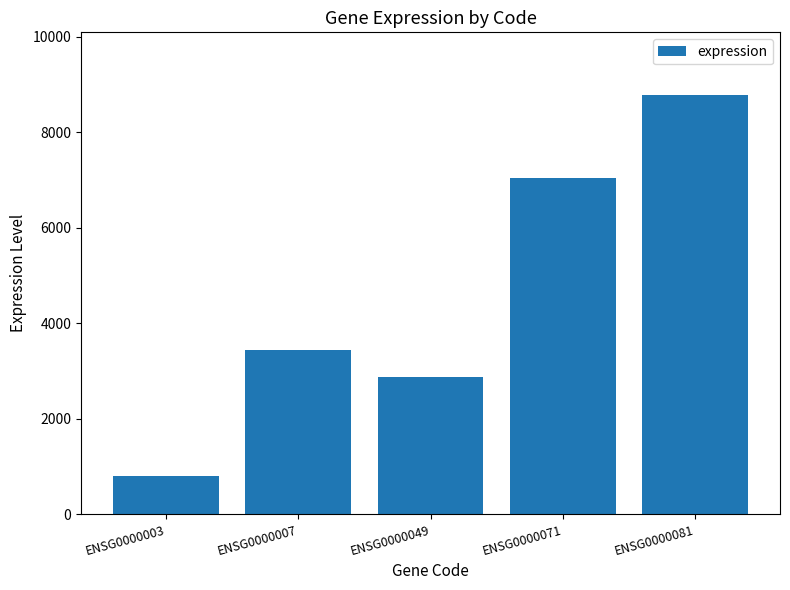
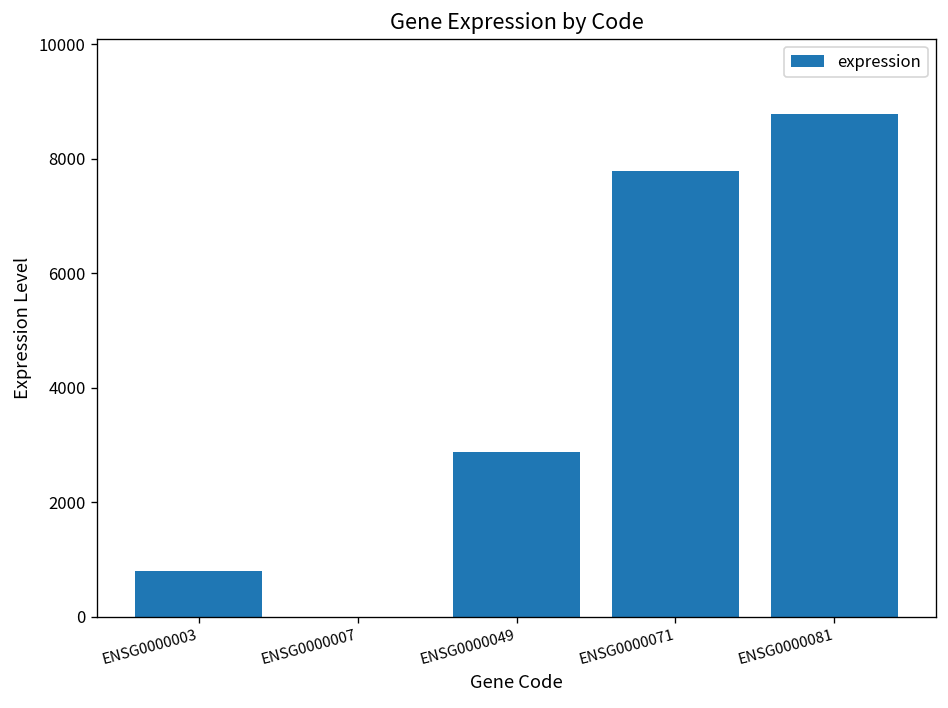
ENSG0000007: 3400 -> 0
ENSG0000071: 7000 -> 7800
